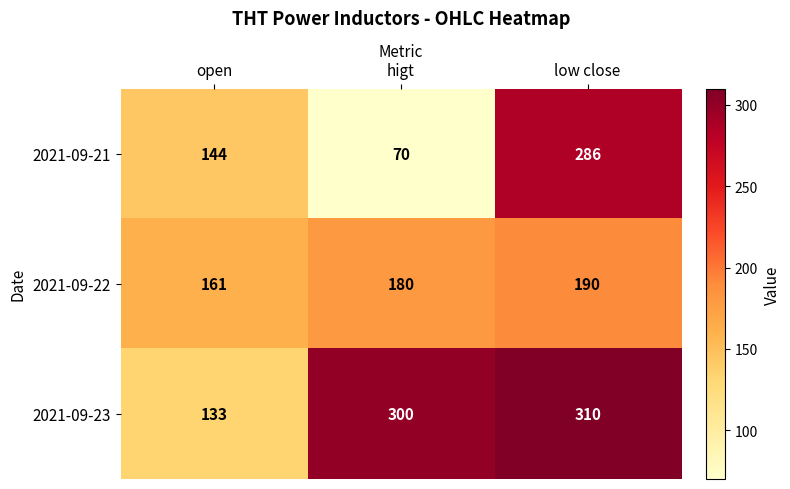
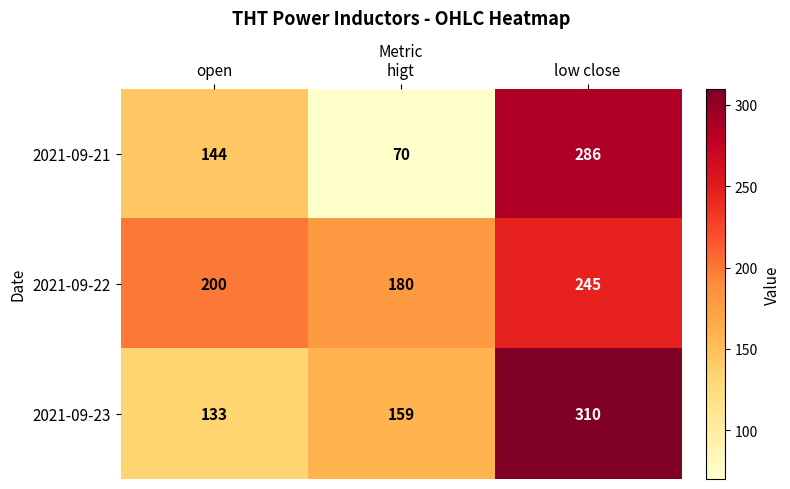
2021-09-22, open: 161 -> 200
2021-09-22, low close: 190 -> 245
2021-09-23, higt: 300 -> 159
